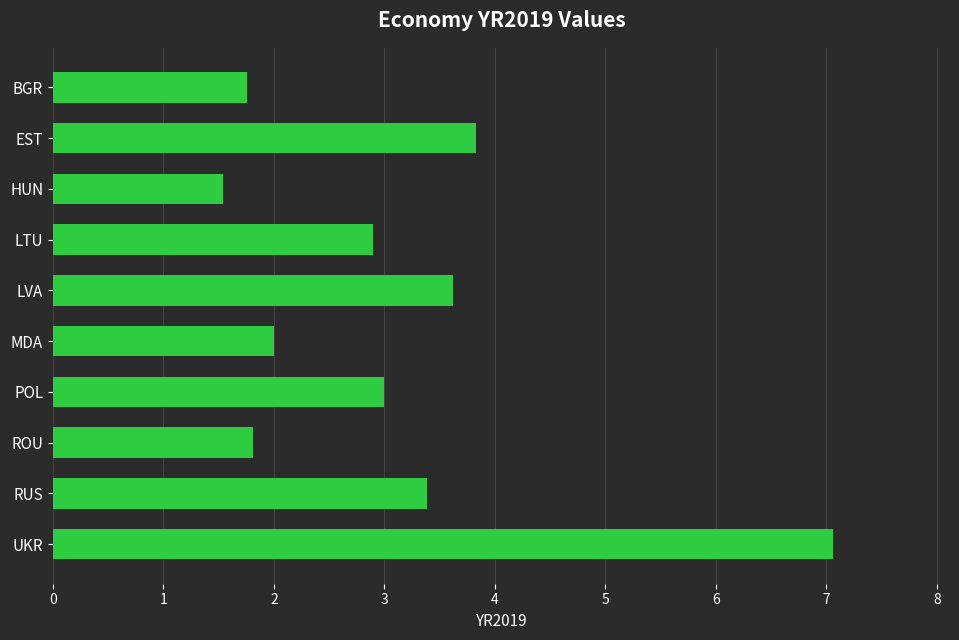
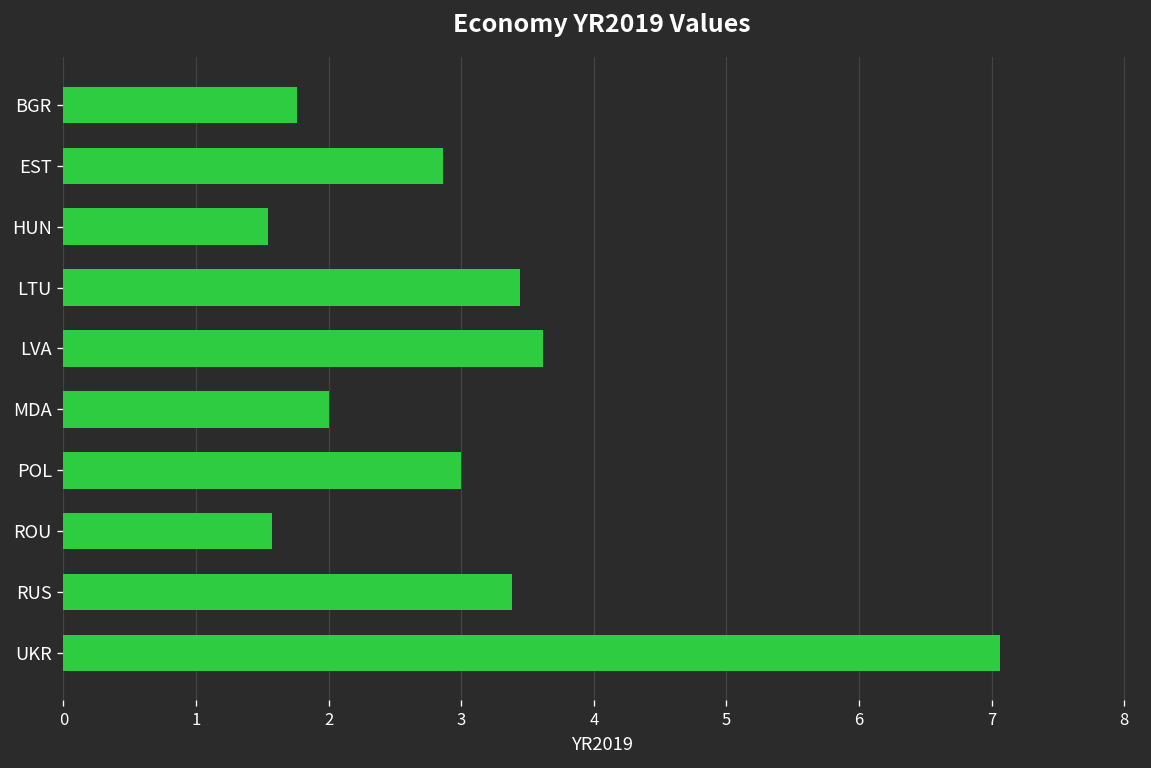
EST: 3.83 -> 2.86
LTU: 2.90 -> 3.44
ROU: 1.81 -> 1.57
